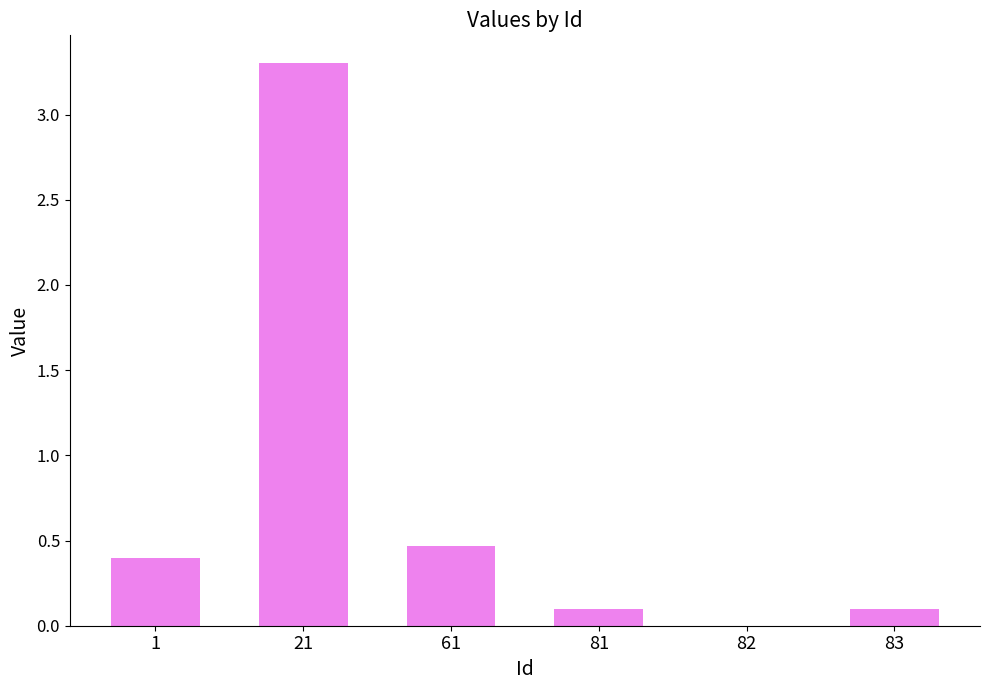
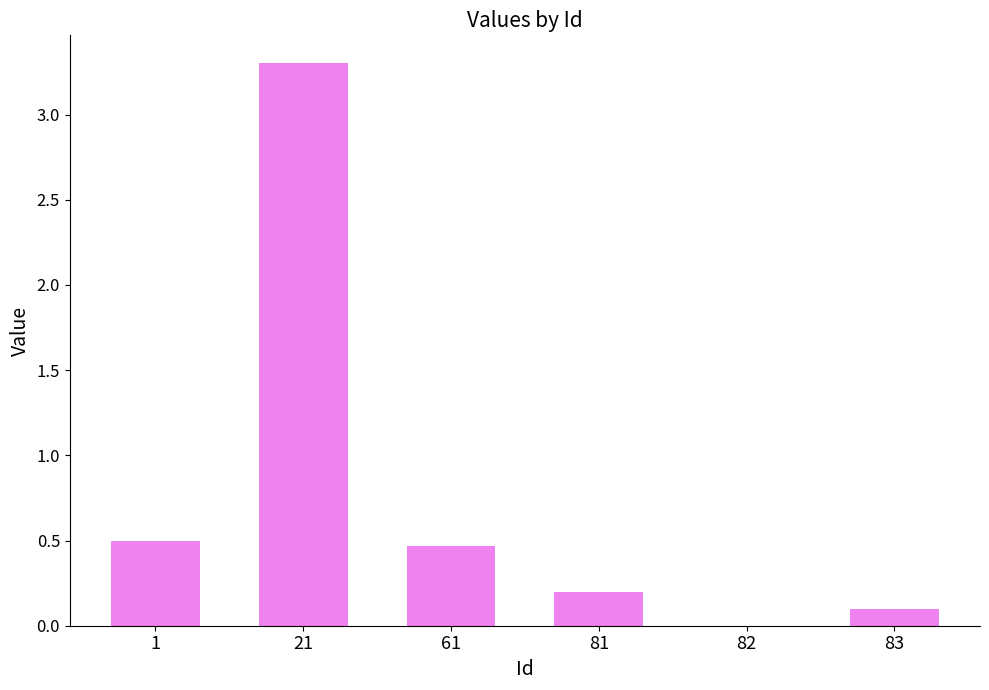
1: 0.4 -> 0.5
81: 0.1 -> 0.2
